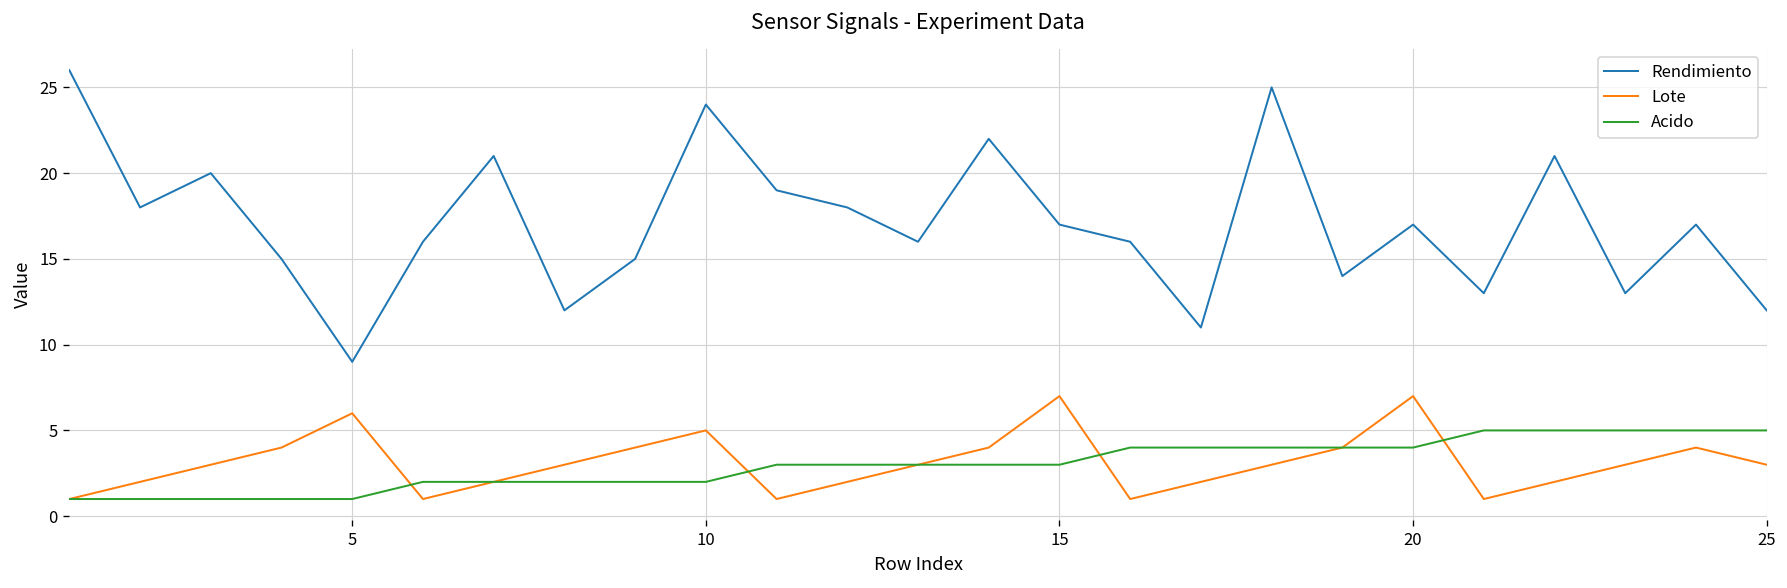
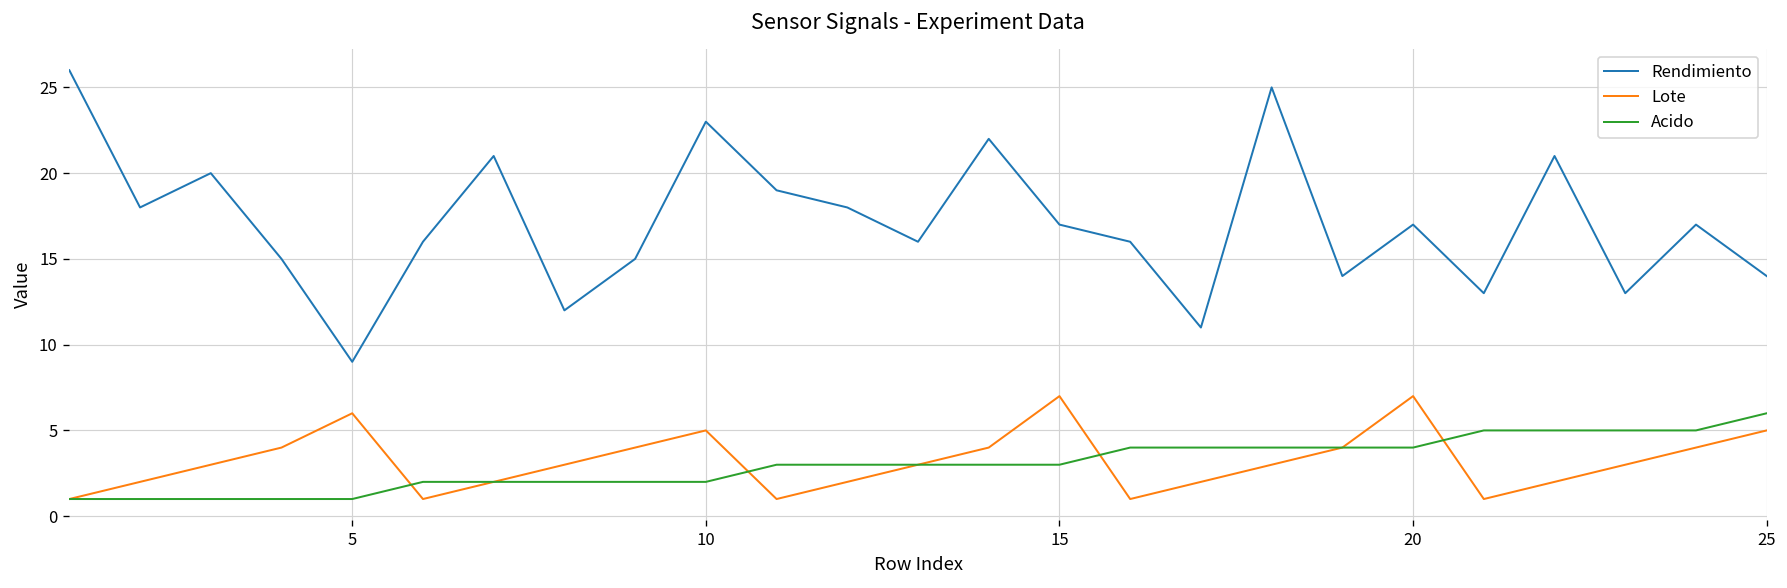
Rendimiento, 10: 24 -> 23
Rendimiento, 25: 12 -> 14
Lote, 25: 3 -> 5
Acido, 25: 5 -> 6
